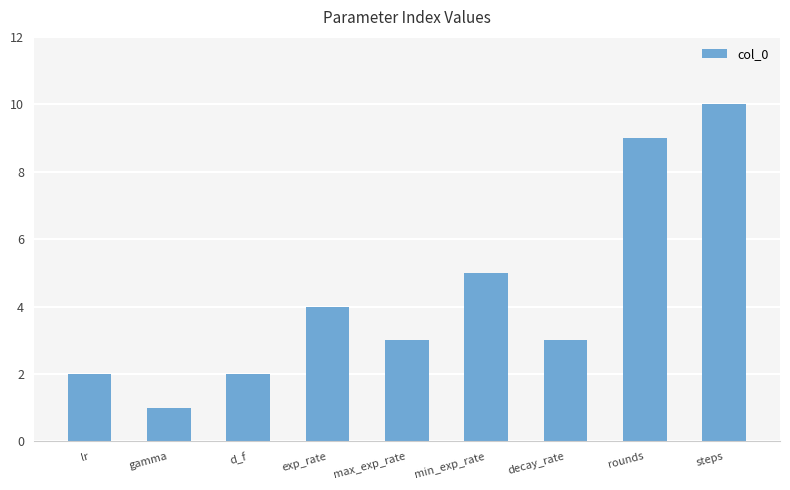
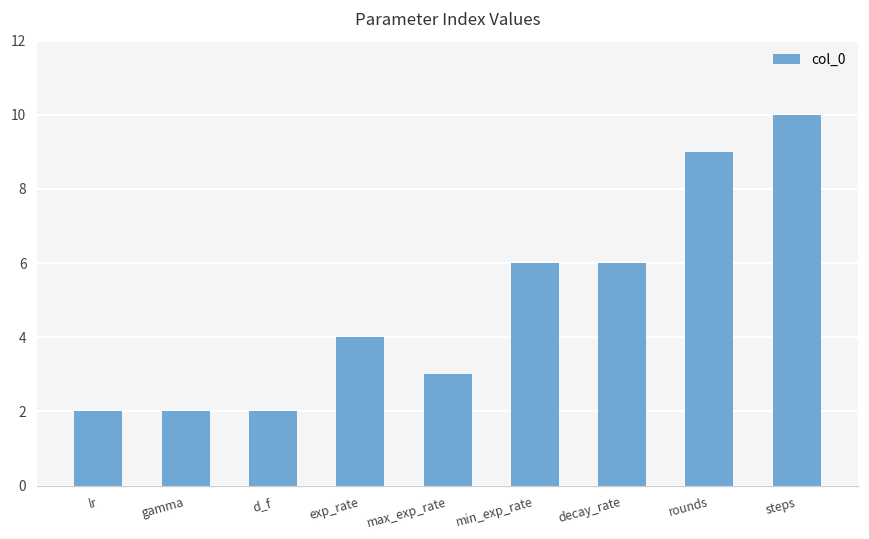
gamma: 1 -> 2
min_exp_rate: 5 -> 6
decay_rate: 3 -> 6
